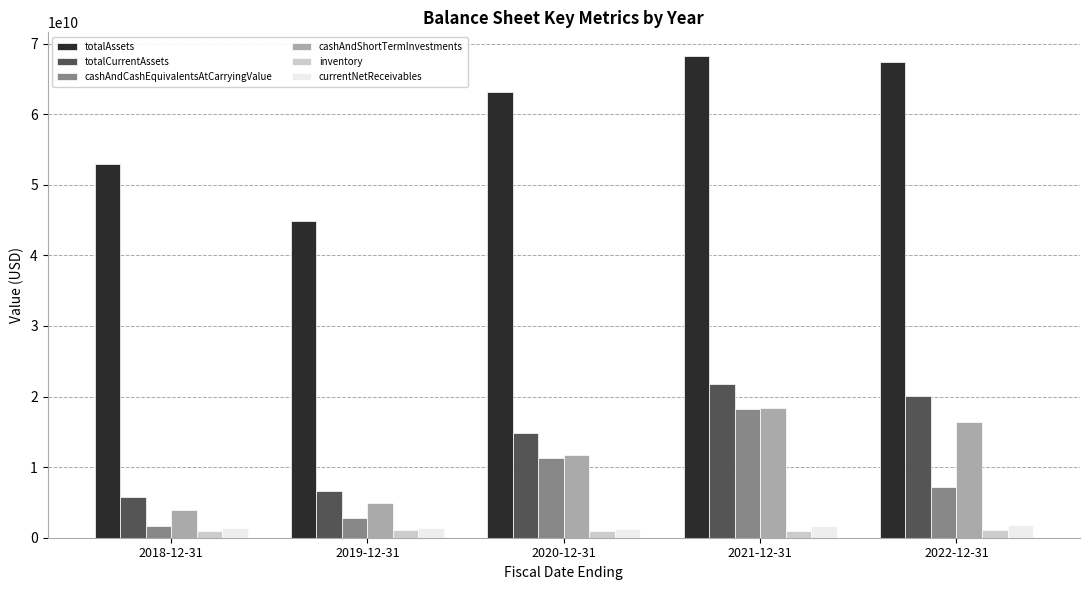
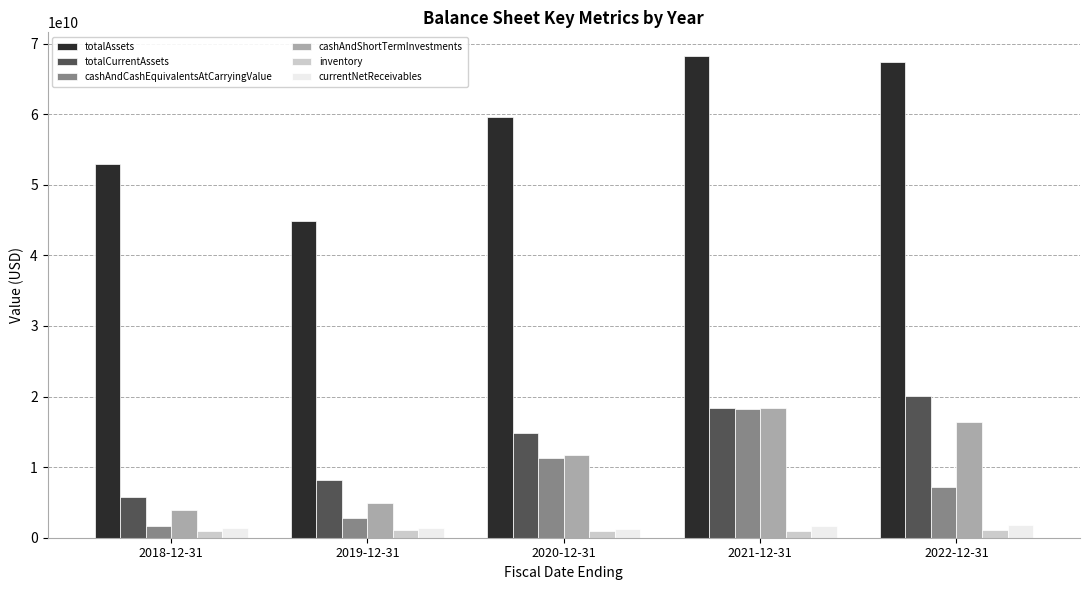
totalCurrentAssets, 2019-12-31: 7000000000 -> 8000000000
totalAssets, 2020-12-31: 63000000000 -> 60000000000
totalCurrentAssets, 2021-12-31: 22000000000 -> 18000000000
